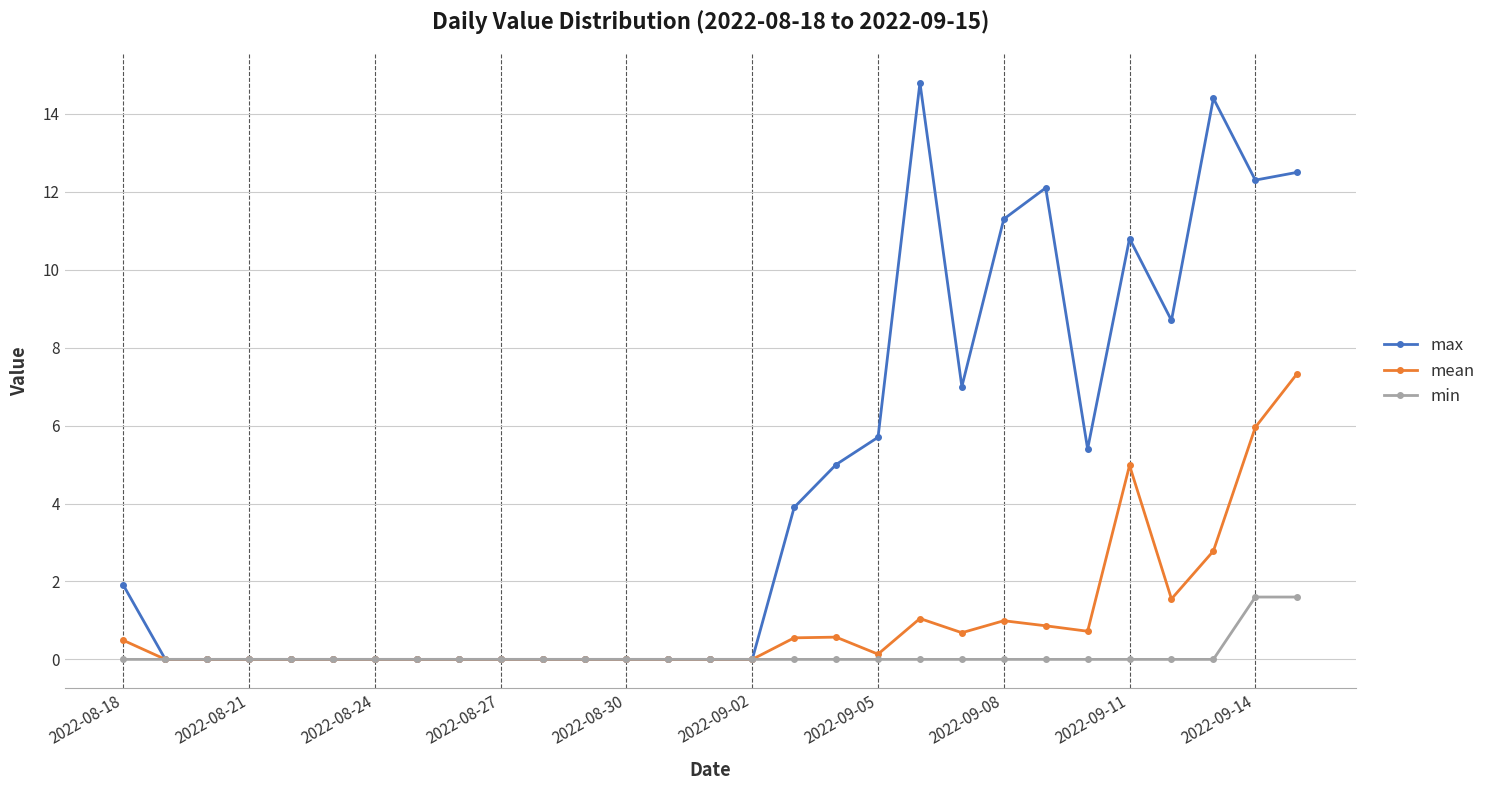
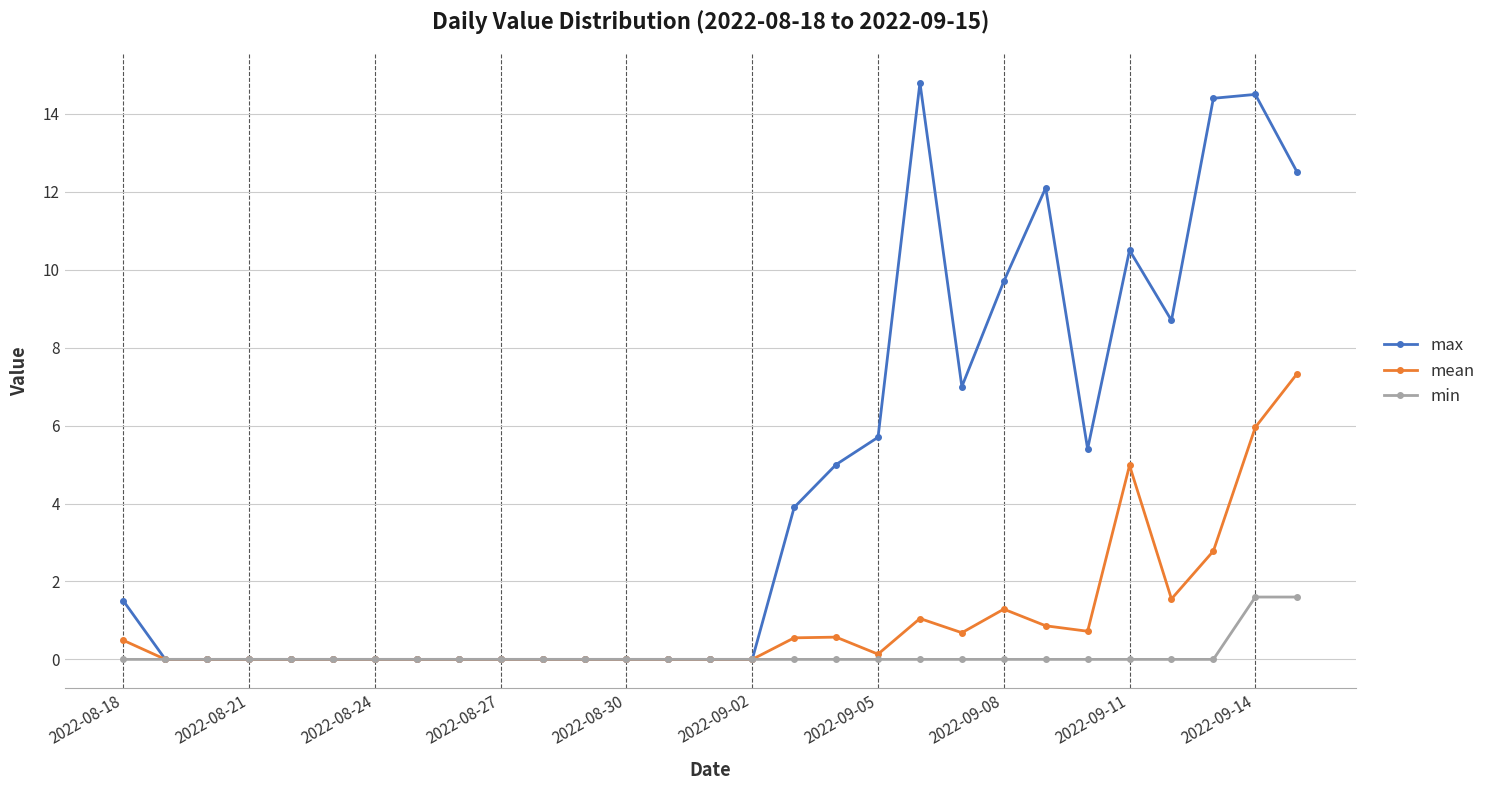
max, 2022-08-18: 1.9 -> 1.5
max, 2022-09-08: 11.3 -> 9.7
mean, 2022-09-08: 1.0 -> 1.3
max, 2022-09-11: 10.8 -> 10.5
max, 2022-09-14: 12.3 -> 14.5
